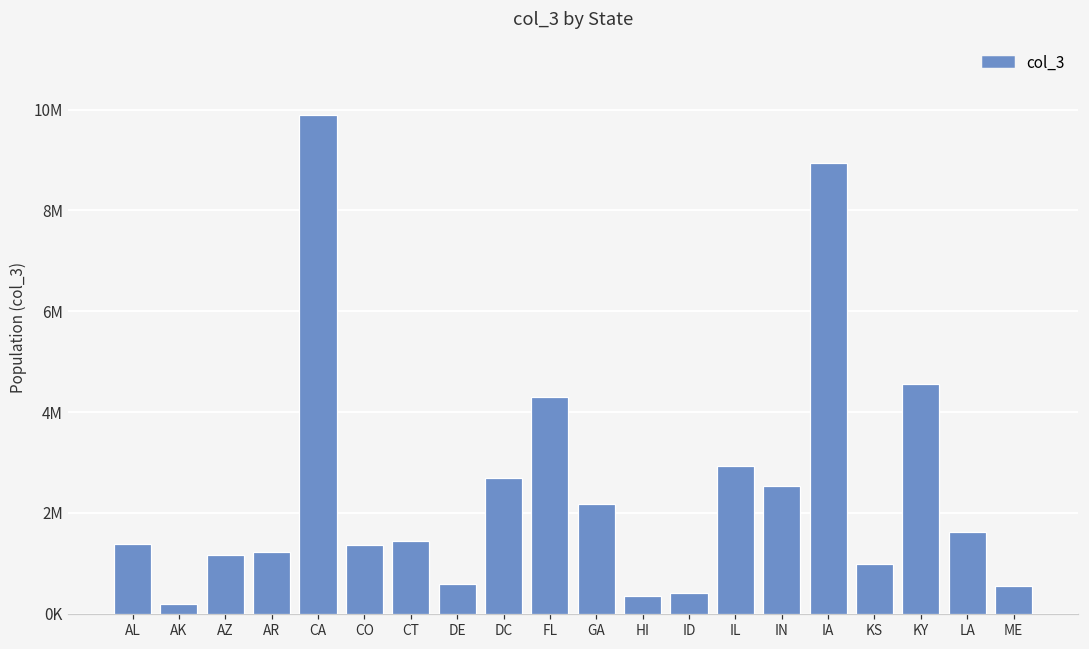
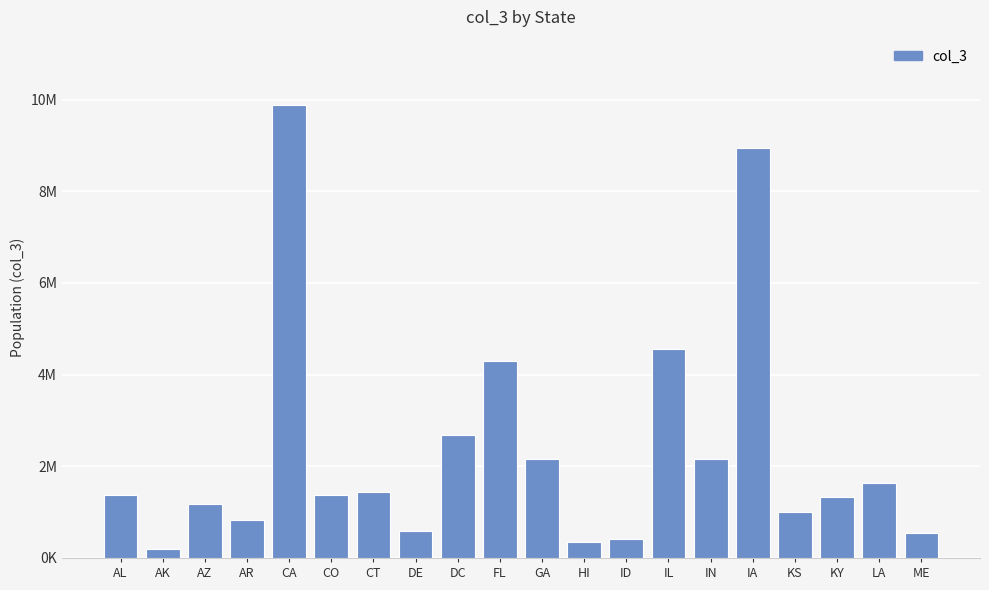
AR: 1200000 -> 800000
IL: 2900000 -> 4600000
IN: 2500000 -> 2200000
KY: 4600000 -> 1300000
